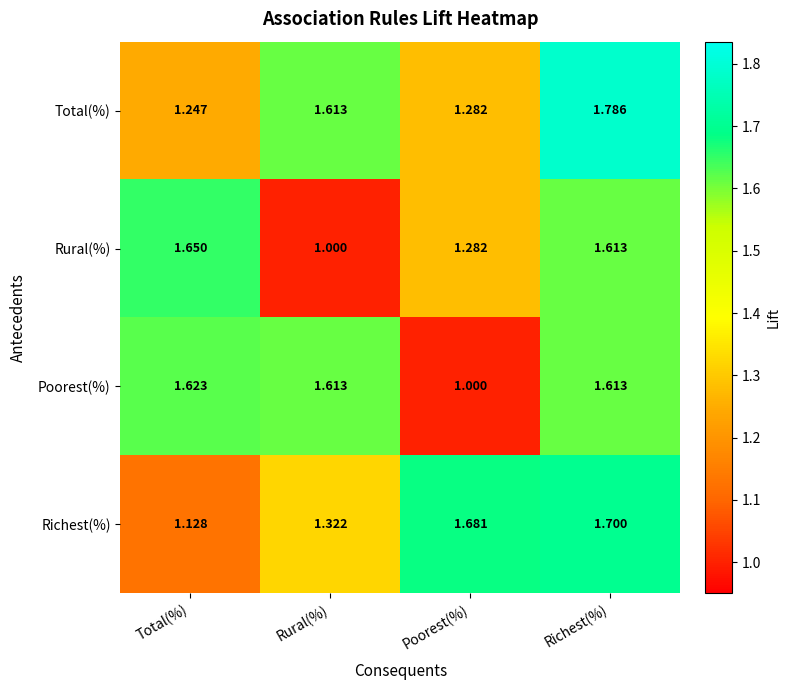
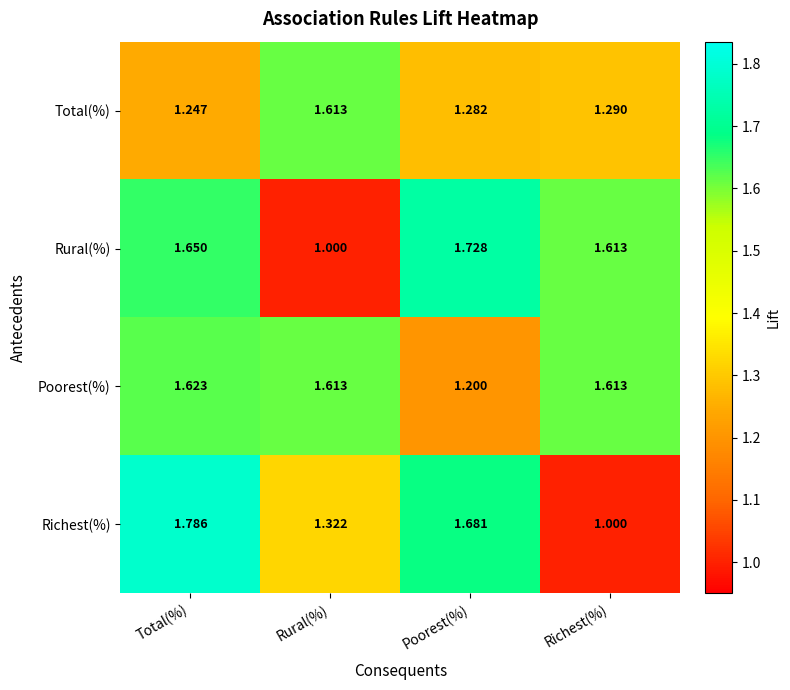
Total(%), Richest(%): 1.786 -> 1.290
Rural(%), Poorest(%): 1.282 -> 1.728
Poorest(%), Poorest(%): 1.000 -> 1.200
Richest(%), Total(%): 1.128 -> 1.786
Richest(%), Richest(%): 1.700 -> 1.000
